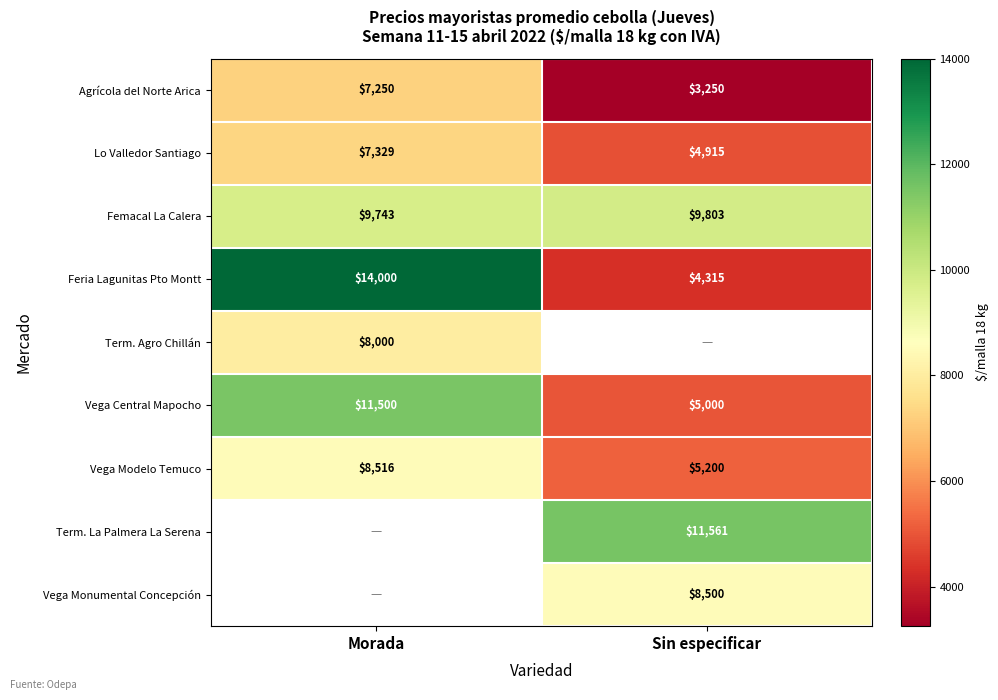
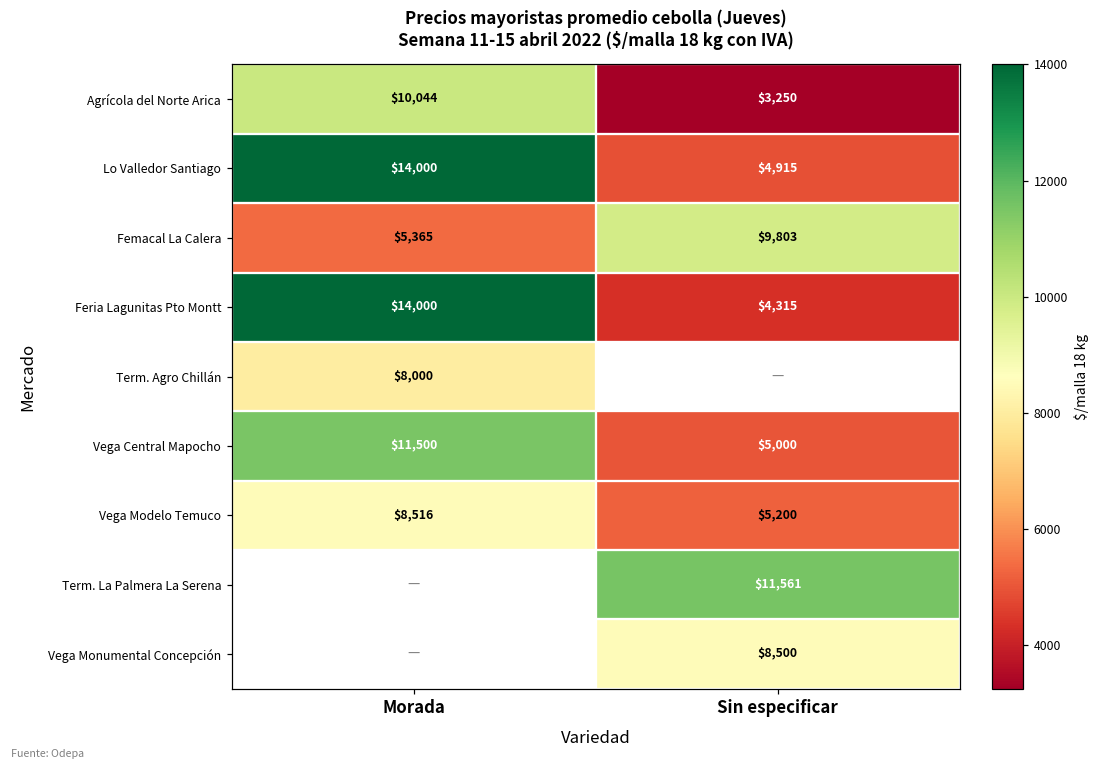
Agrícola del Norte Arica, Morada: $7,250 -> $10,044
Lo Valledor Santiago, Morada: $7,329 -> $14,000
Femacal La Calera, Morada: $9,743 -> $5,365
